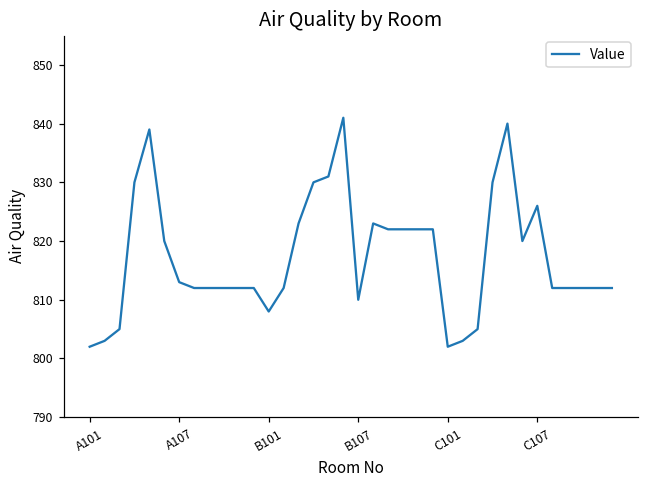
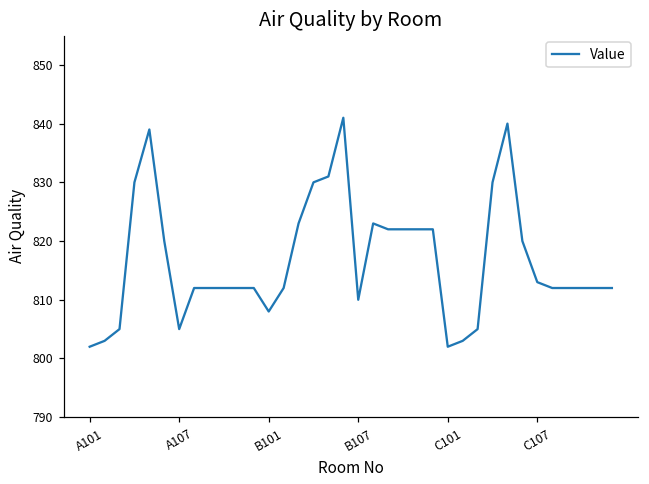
A107: 813 -> 805
C107: 826 -> 813
